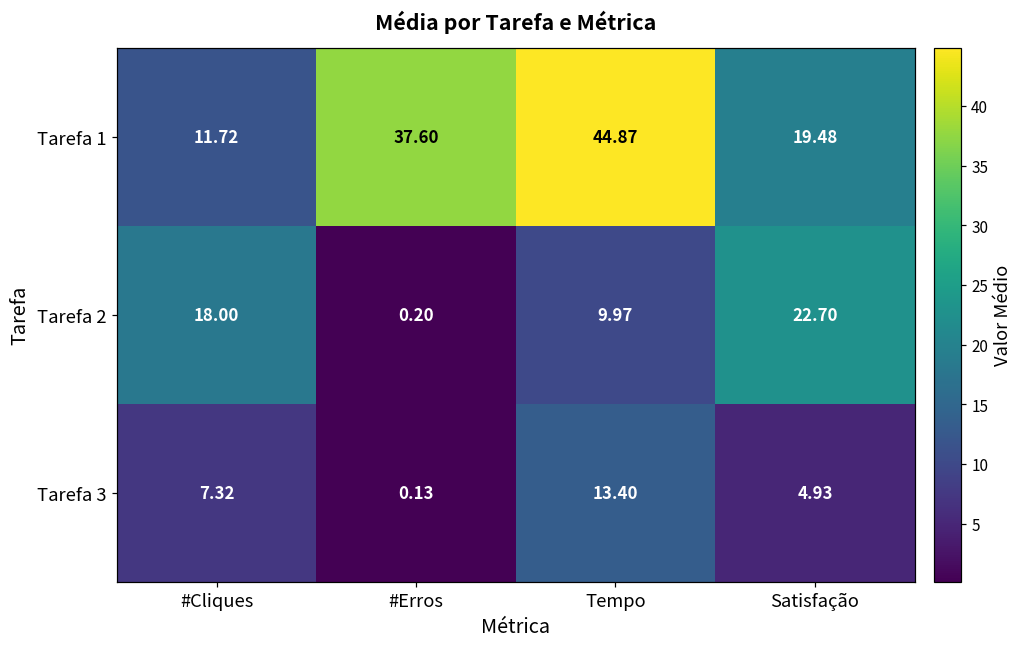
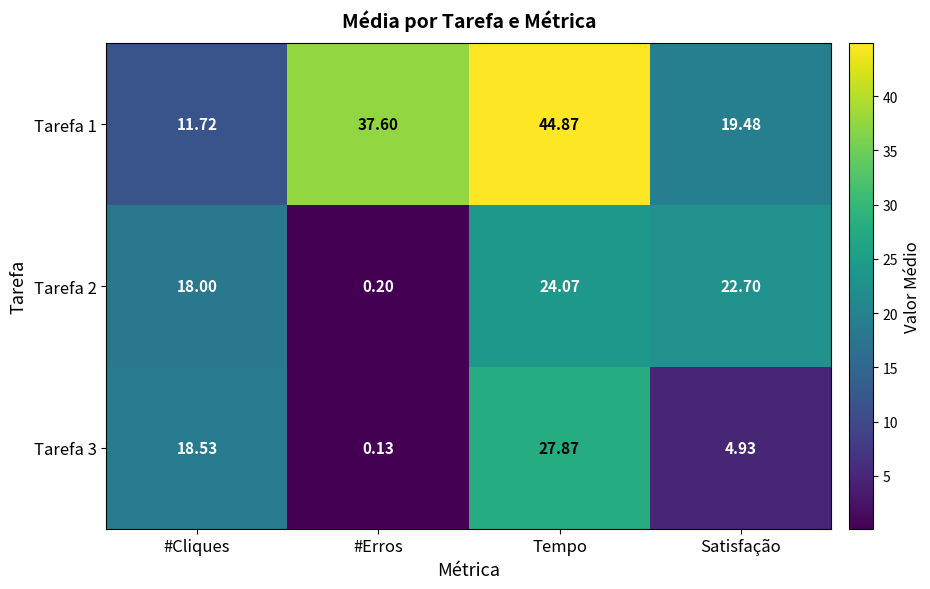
Tarefa 2, Tempo: 9.97 -> 24.07
Tarefa 3, #Cliques: 7.32 -> 18.53
Tarefa 3, Tempo: 13.40 -> 27.87
